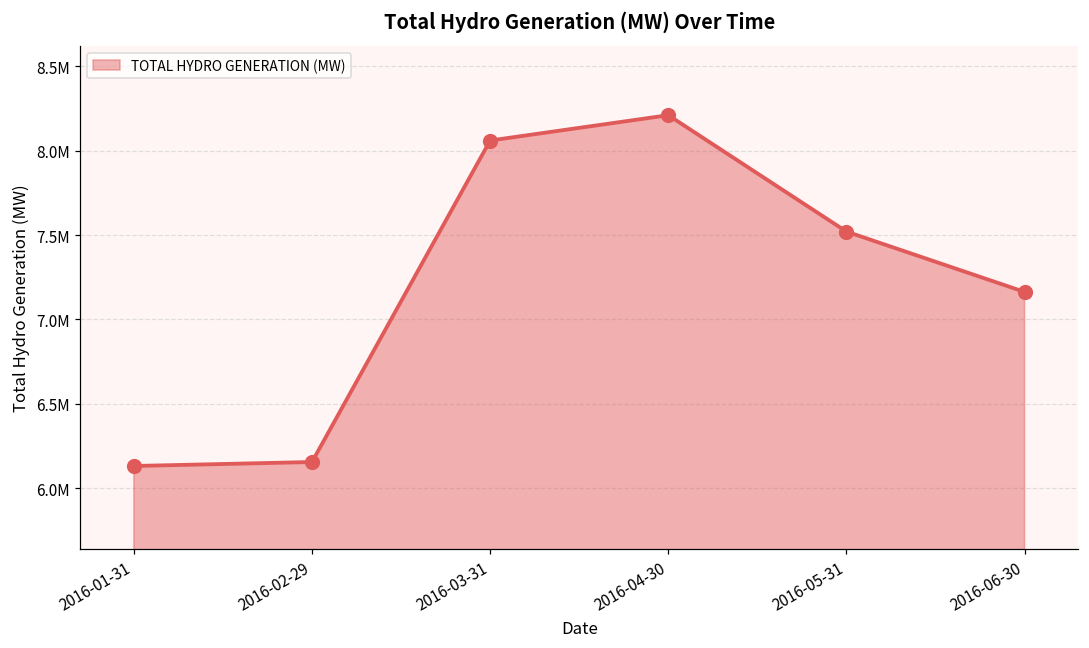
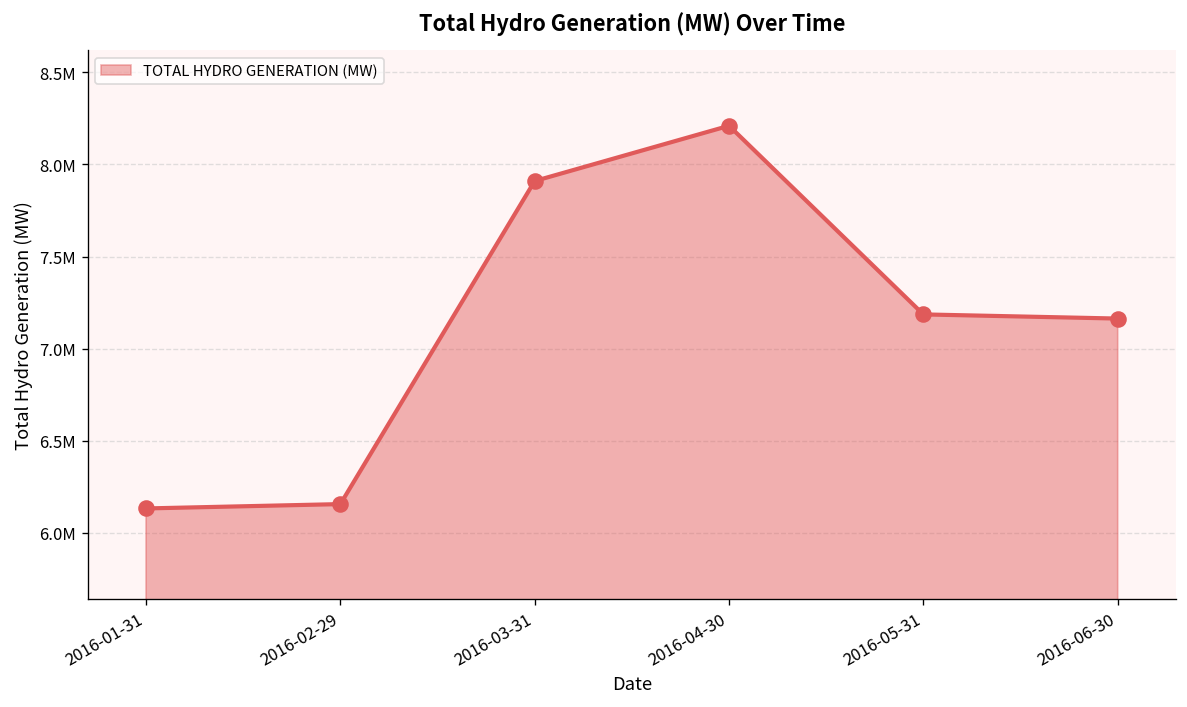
2016-03-31: 8060000 -> 7910000
2016-05-31: 7520000 -> 7190000
